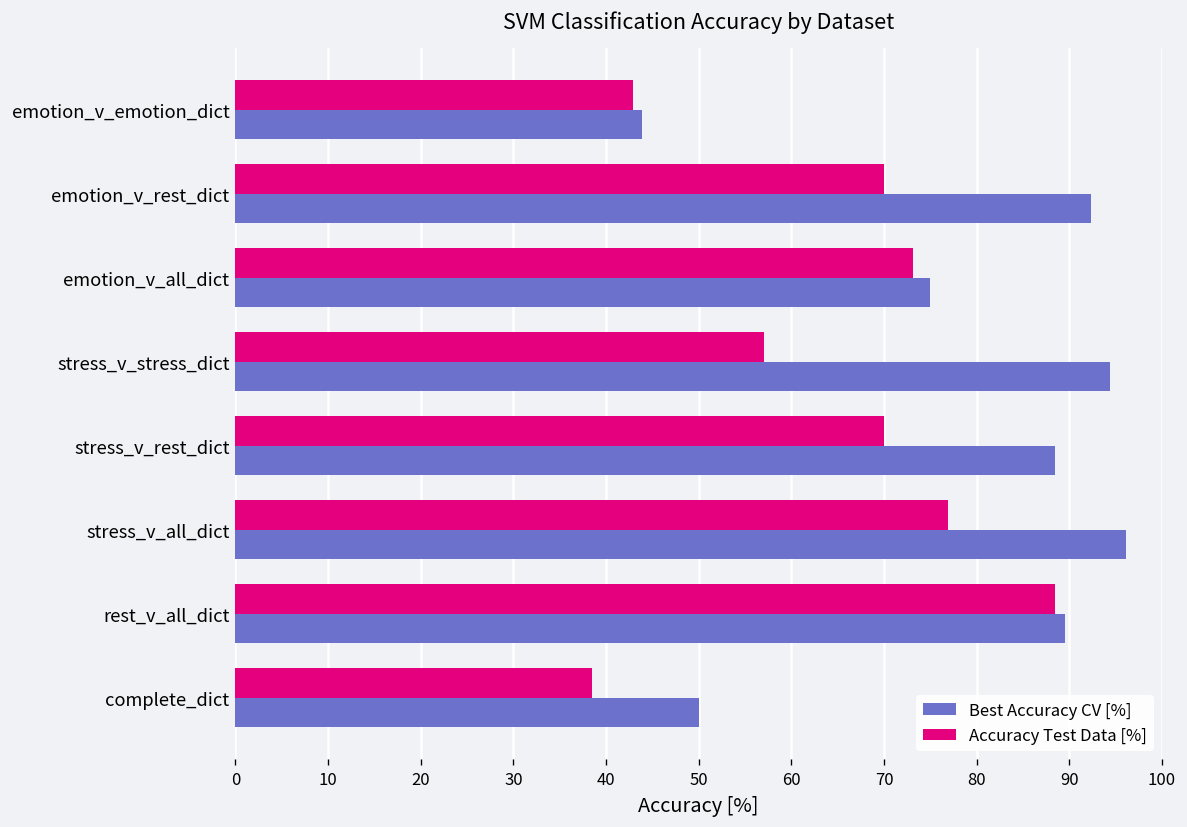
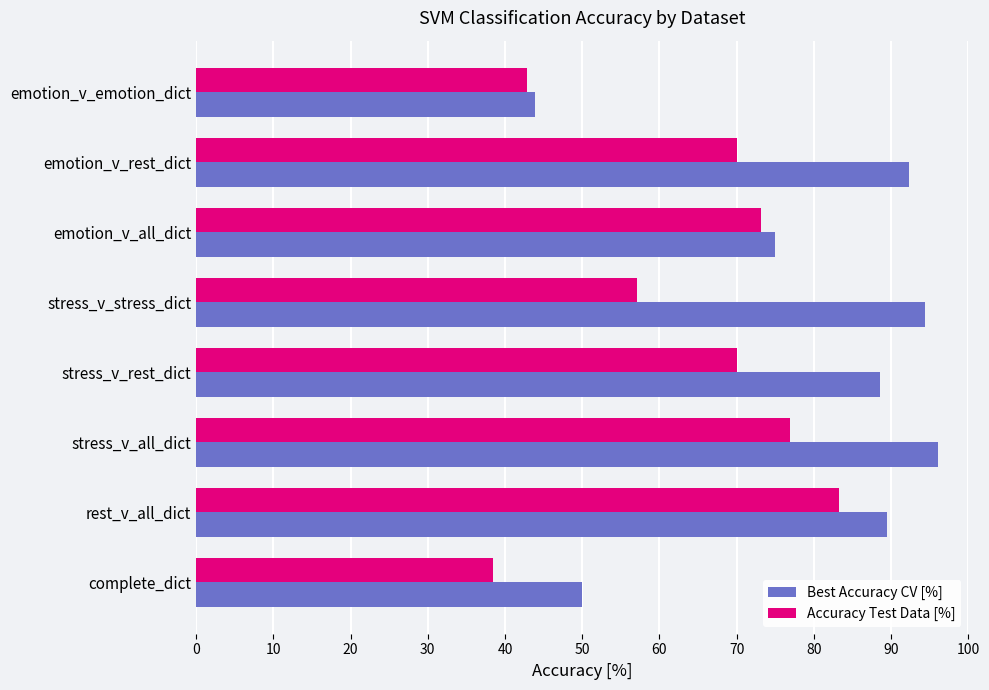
Accuracy Test Data [%], rest_v_all_dict: 89 -> 83
